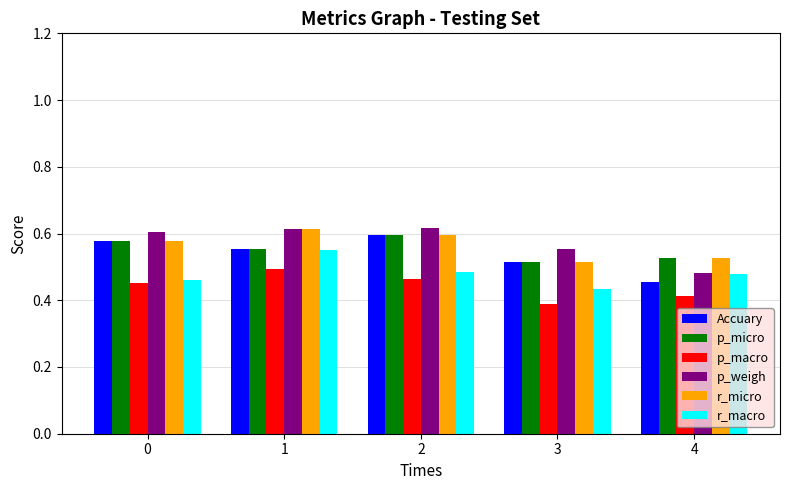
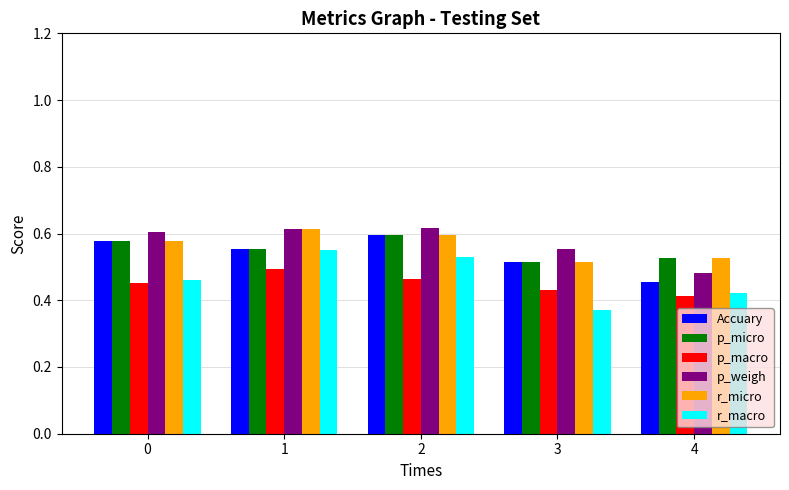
r_macro, 2: 0.48 -> 0.53
p_macro, 3: 0.39 -> 0.43
r_macro, 3: 0.43 -> 0.37
r_macro, 4: 0.48 -> 0.42
